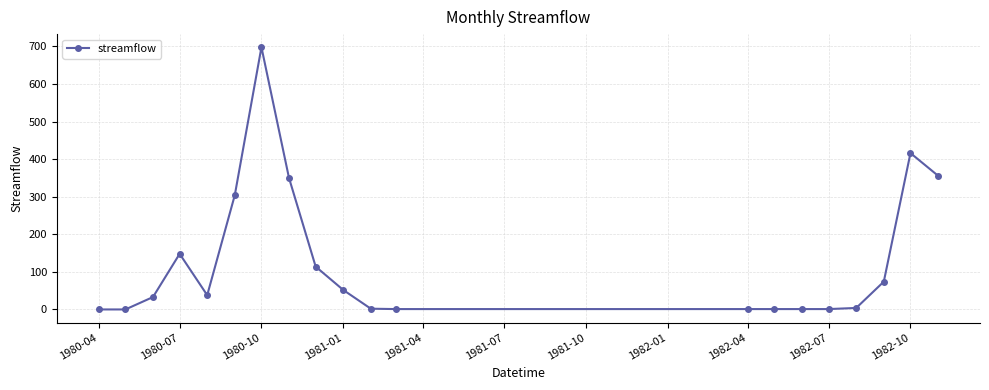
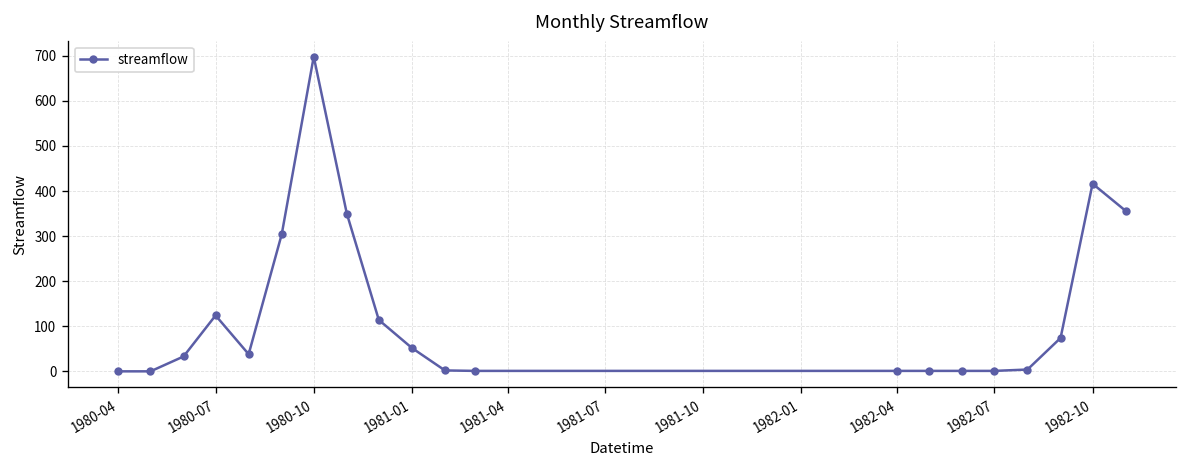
1980-07: 150 -> 120
